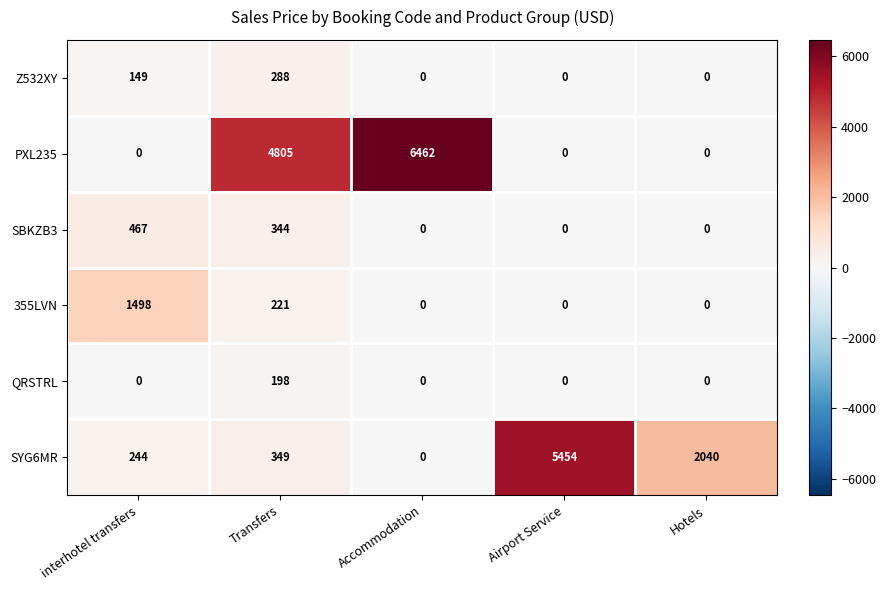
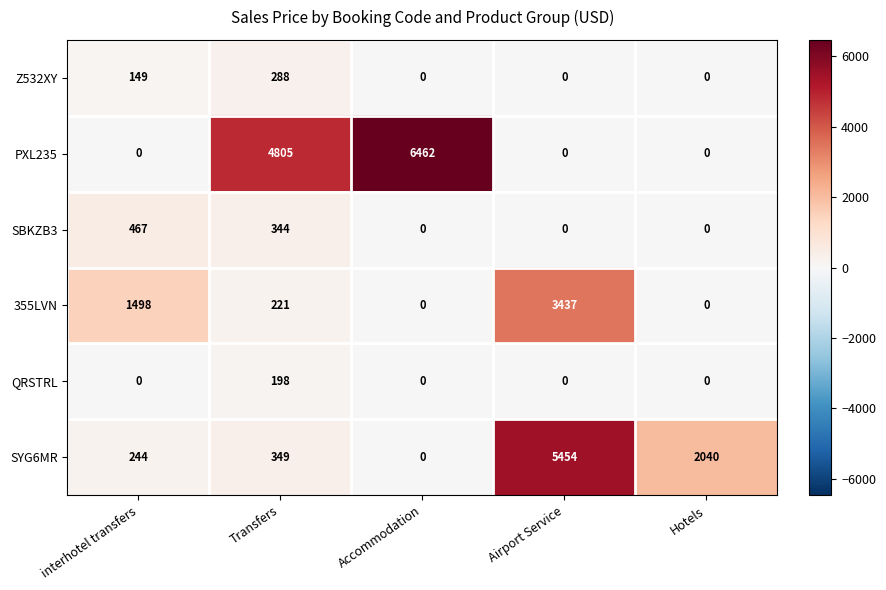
355LVN, Airport Service: 0 -> 3437
